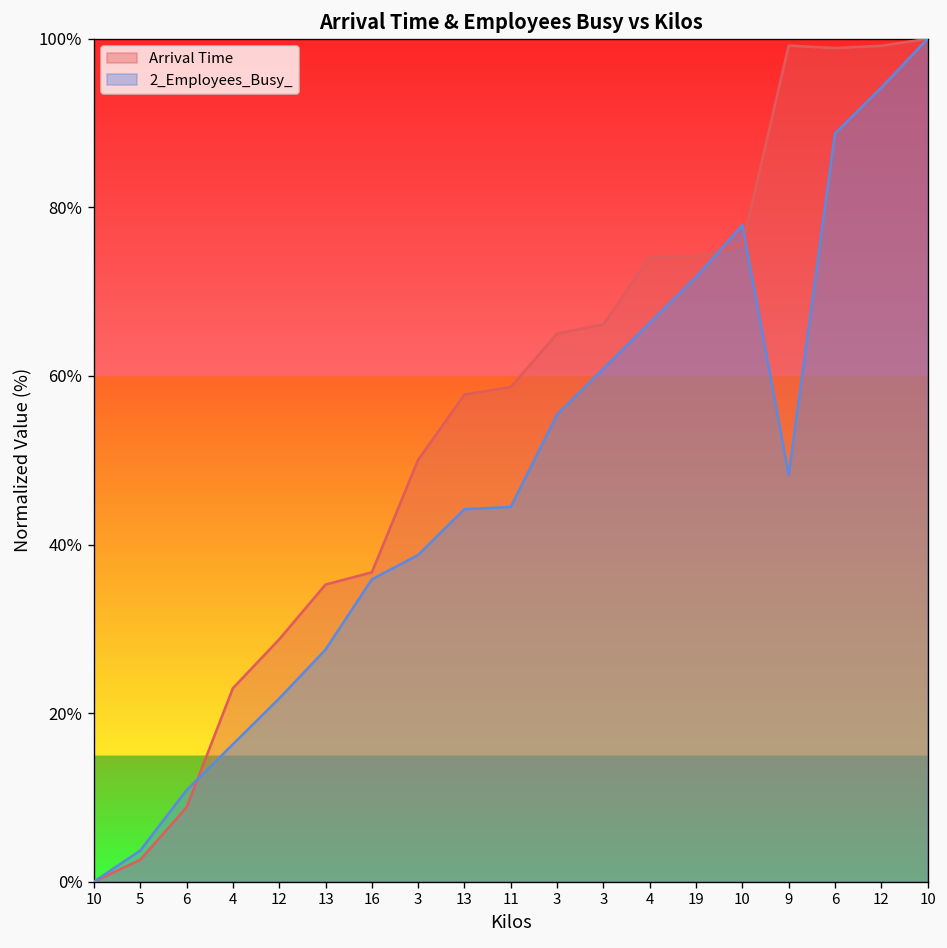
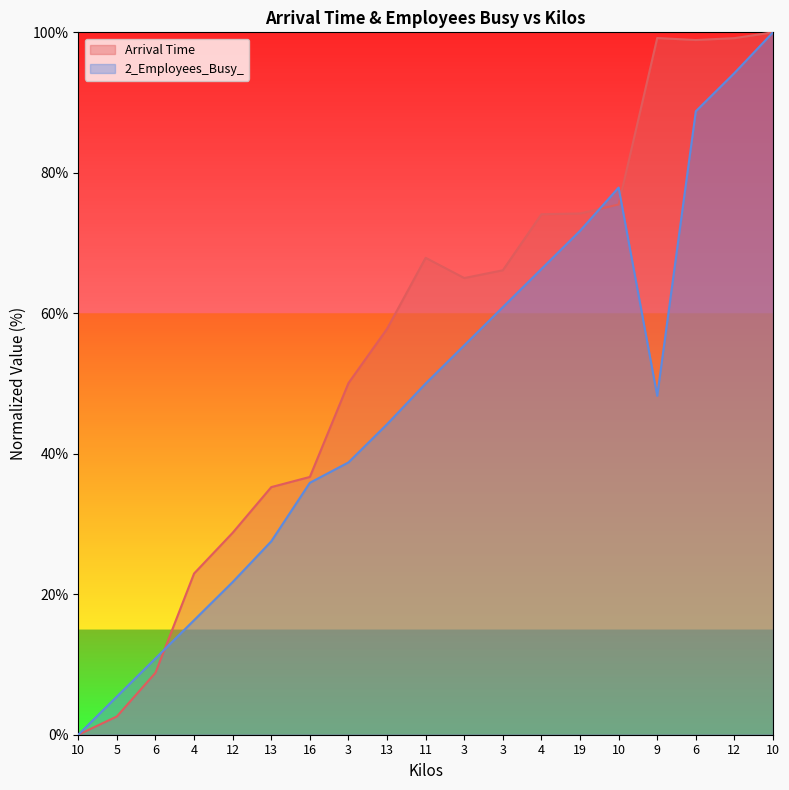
2_Employees_Busy_, 5: 4% -> 5%
Arrival Time, 11: 59% -> 68%
2_Employees_Busy_, 11: 44% -> 50%
